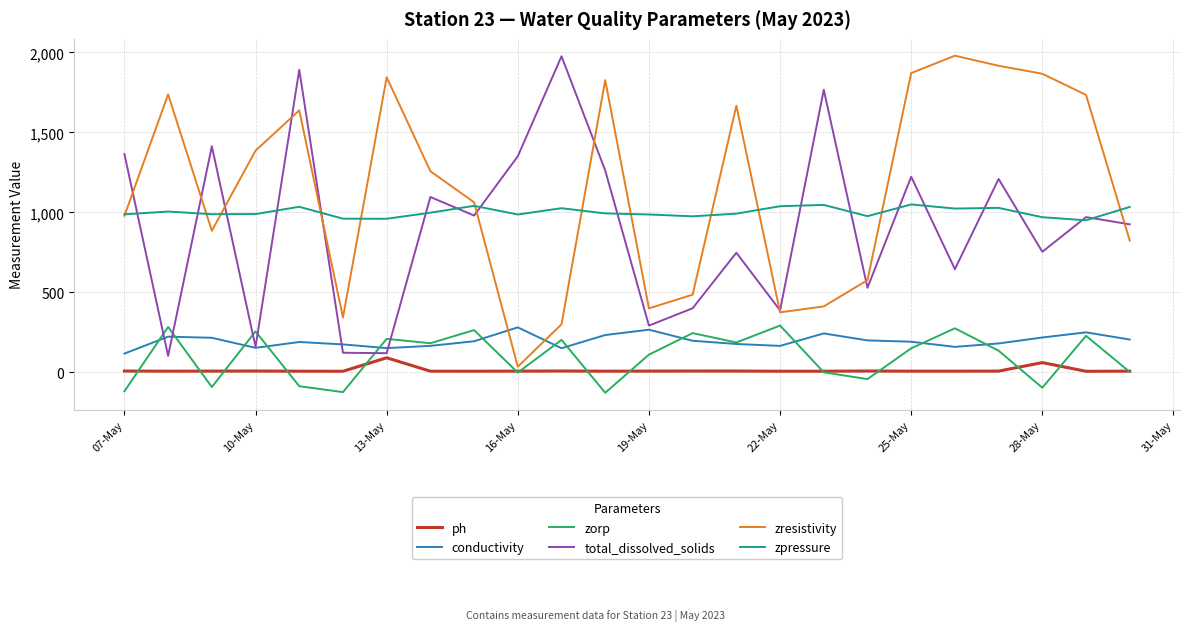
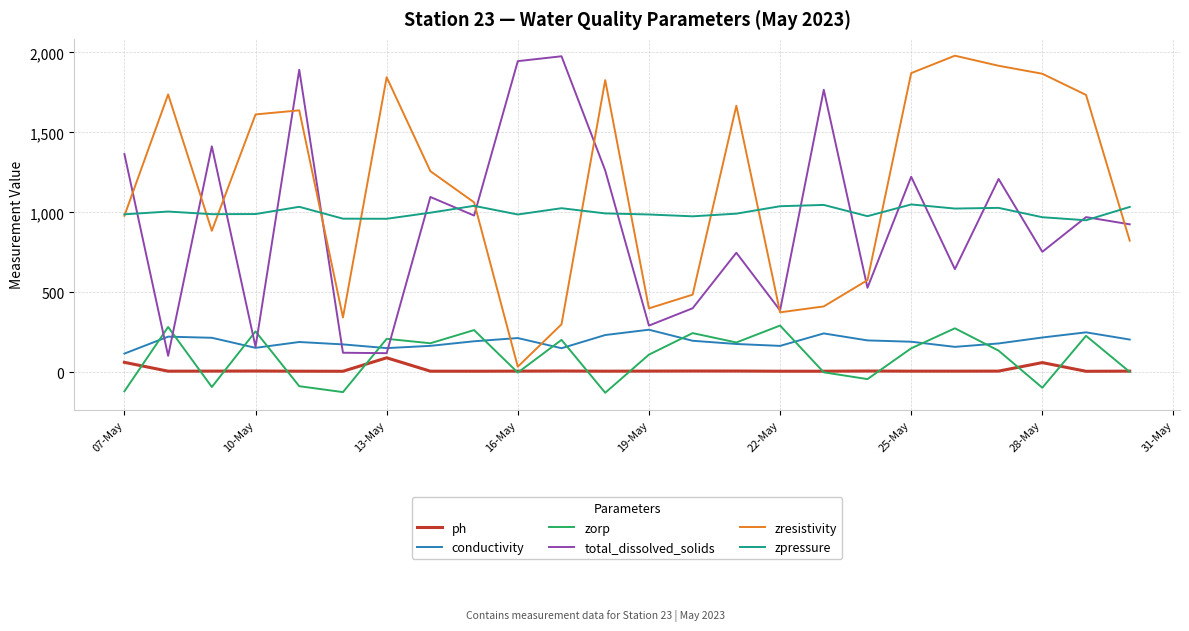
ph, 07-May: 10 -> 60
zresistivity, 10-May: 1,390 -> 1,610
conductivity, 16-May: 280 -> 210
total_dissolved_solids, 16-May: 1,350 -> 1,950
